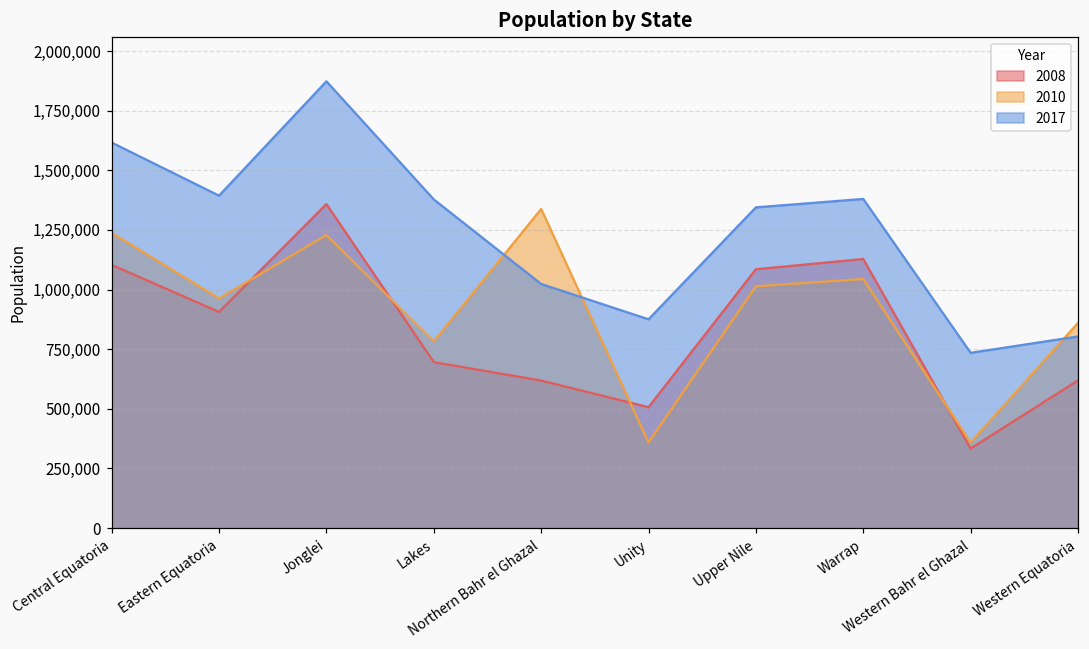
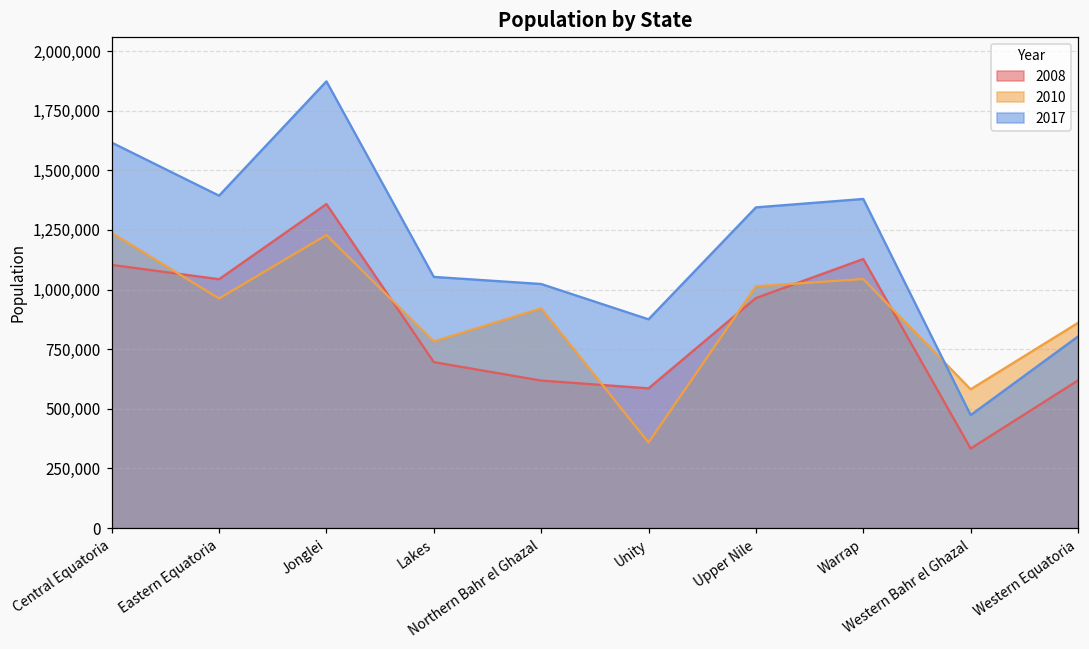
2008, Eastern Equatoria: 910,000 -> 1,040,000
2017, Lakes: 1,380,000 -> 1,050,000
2010, Northern Bahr el Ghazal: 1,340,000 -> 920,000
2008, Unity: 510,000 -> 590,000
2008, Upper Nile: 1,090,000 -> 960,000
2010, Western Bahr el Ghazal: 360,000 -> 580,000
2017, Western Bahr el Ghazal: 730,000 -> 470,000
